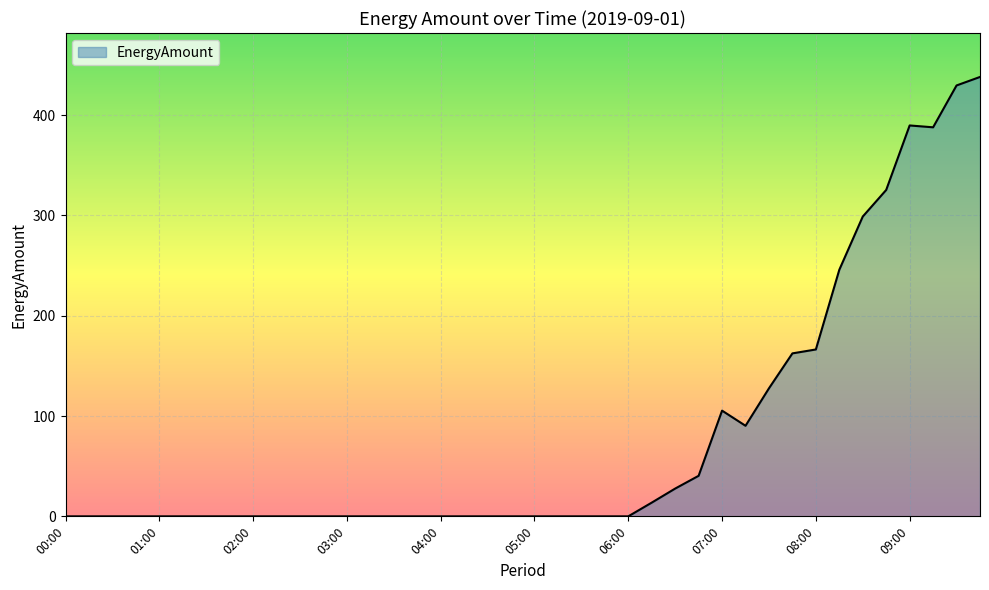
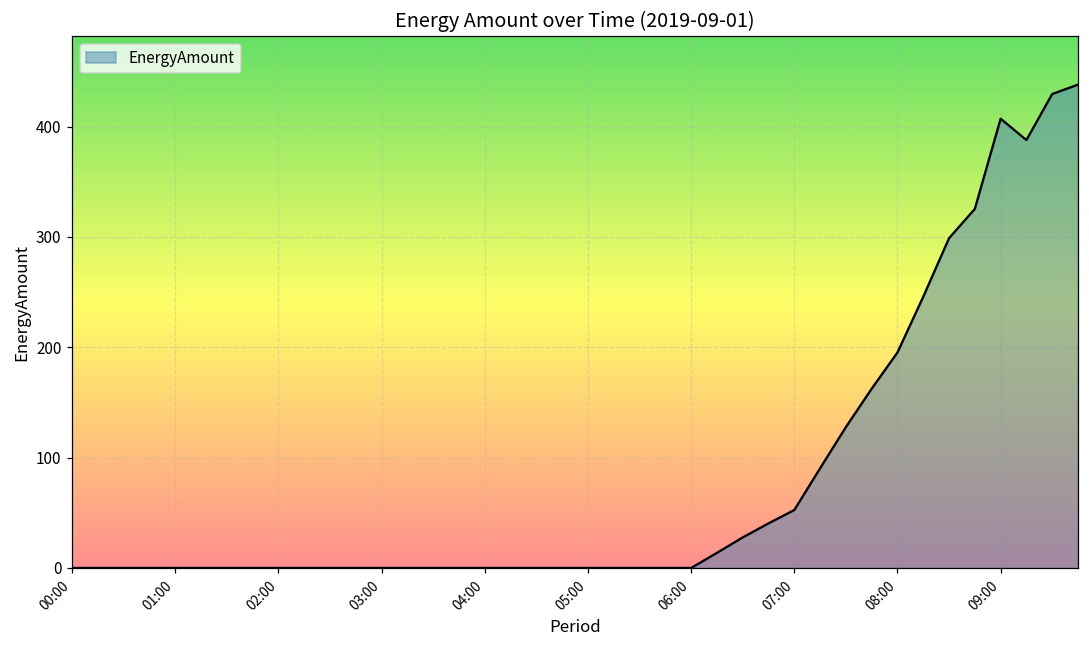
07:00: 105 -> 52
08:00: 166 -> 195
09:00: 390 -> 407
